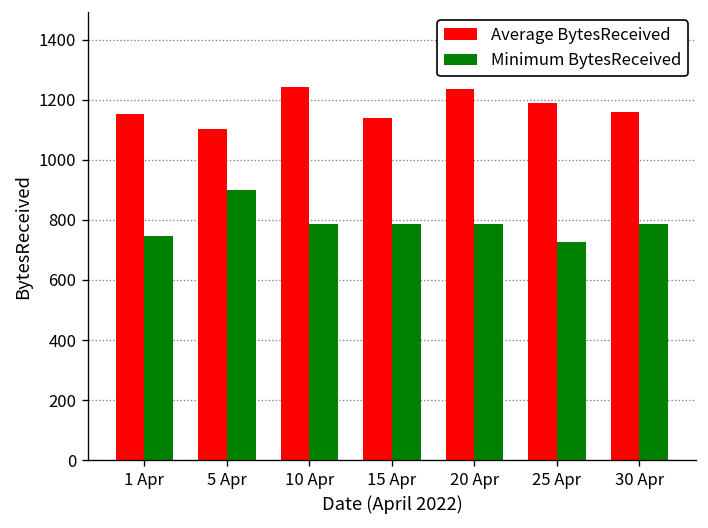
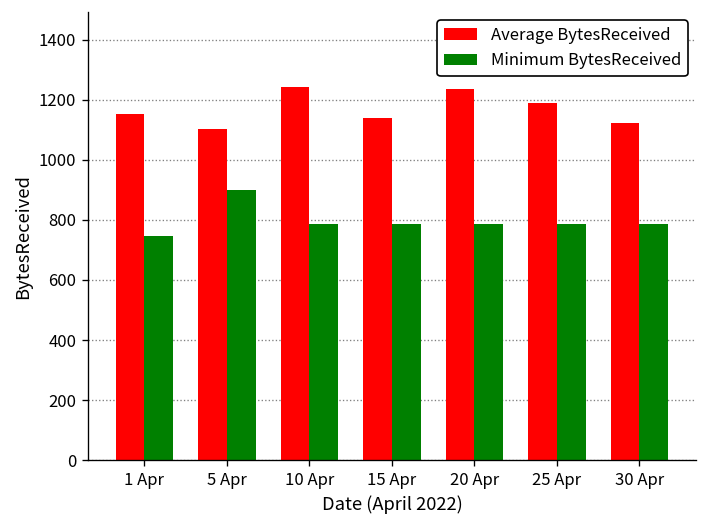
Minimum BytesReceived, 25 Apr: 730 -> 790
Average BytesReceived, 30 Apr: 1160 -> 1120
